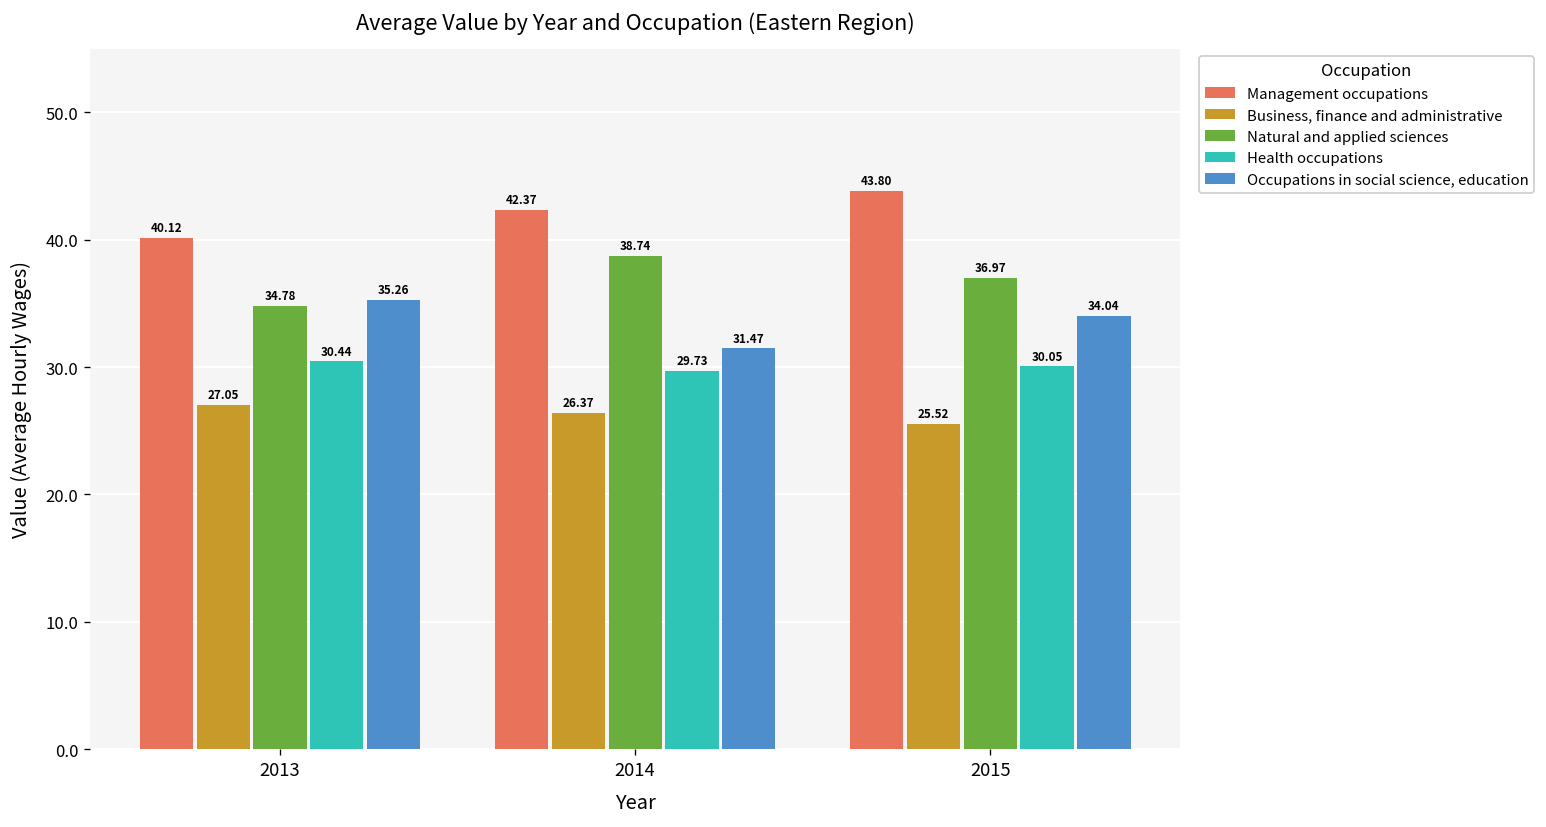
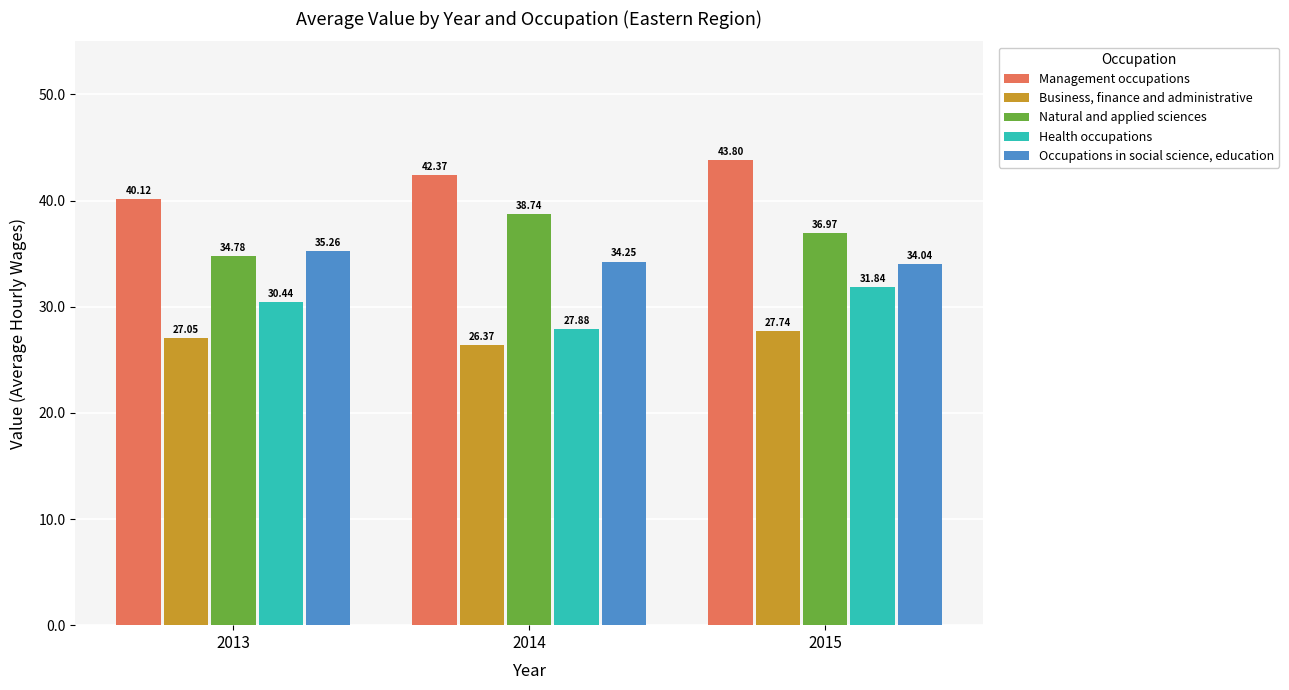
Health occupations, 2014: 29.73 -> 27.88
Occupations in social science, education, 2014: 31.47 -> 34.25
Business, finance and administrative, 2015: 25.52 -> 27.74
Health occupations, 2015: 30.05 -> 31.84
